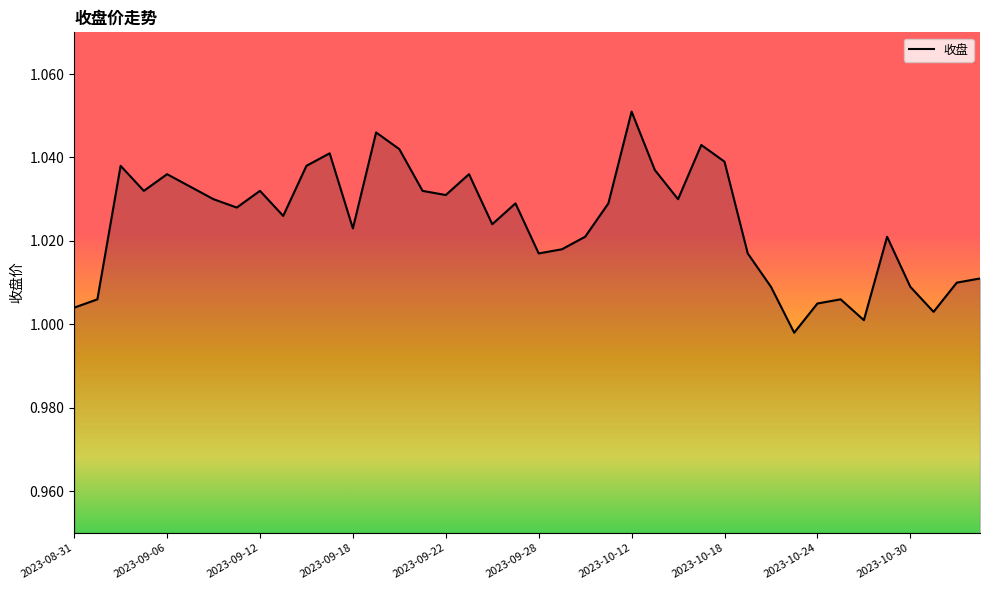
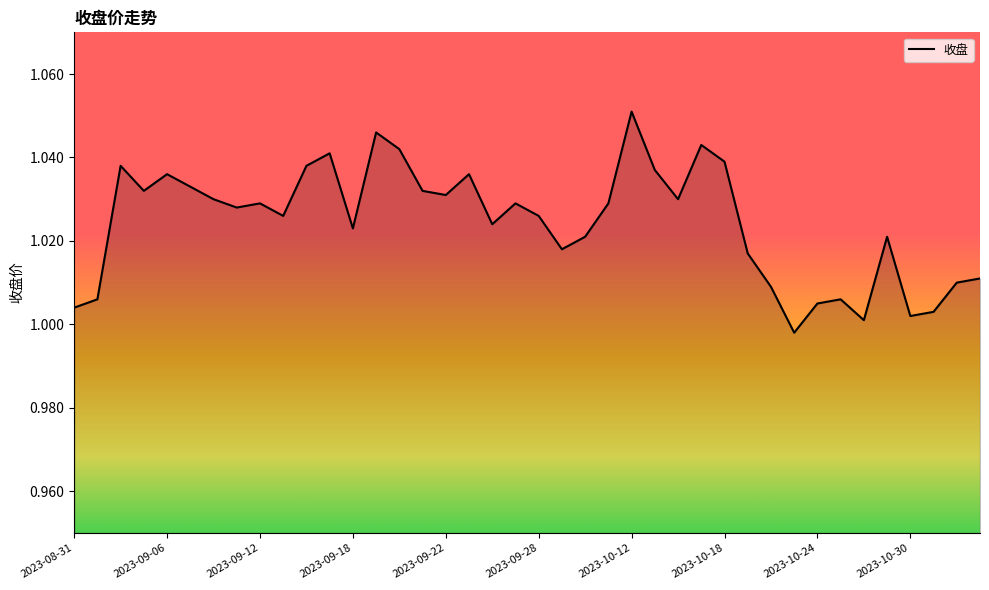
2023-09-12: 1.032 -> 1.029
2023-09-28: 1.017 -> 1.026
2023-10-30: 1.009 -> 1.002
